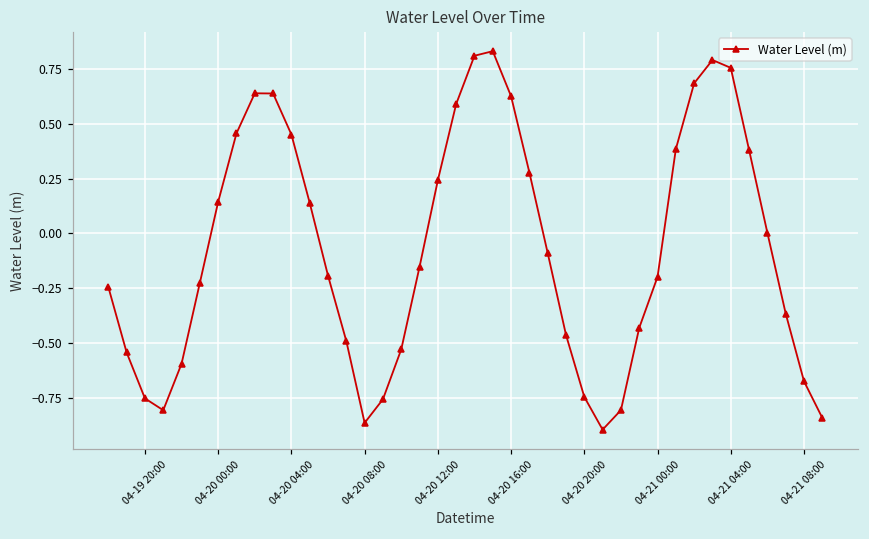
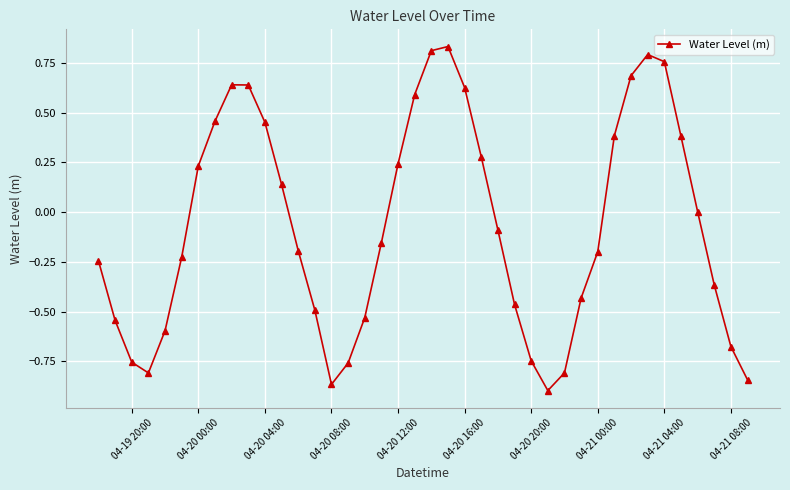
04-20 00:00: 0.14 -> 0.23
